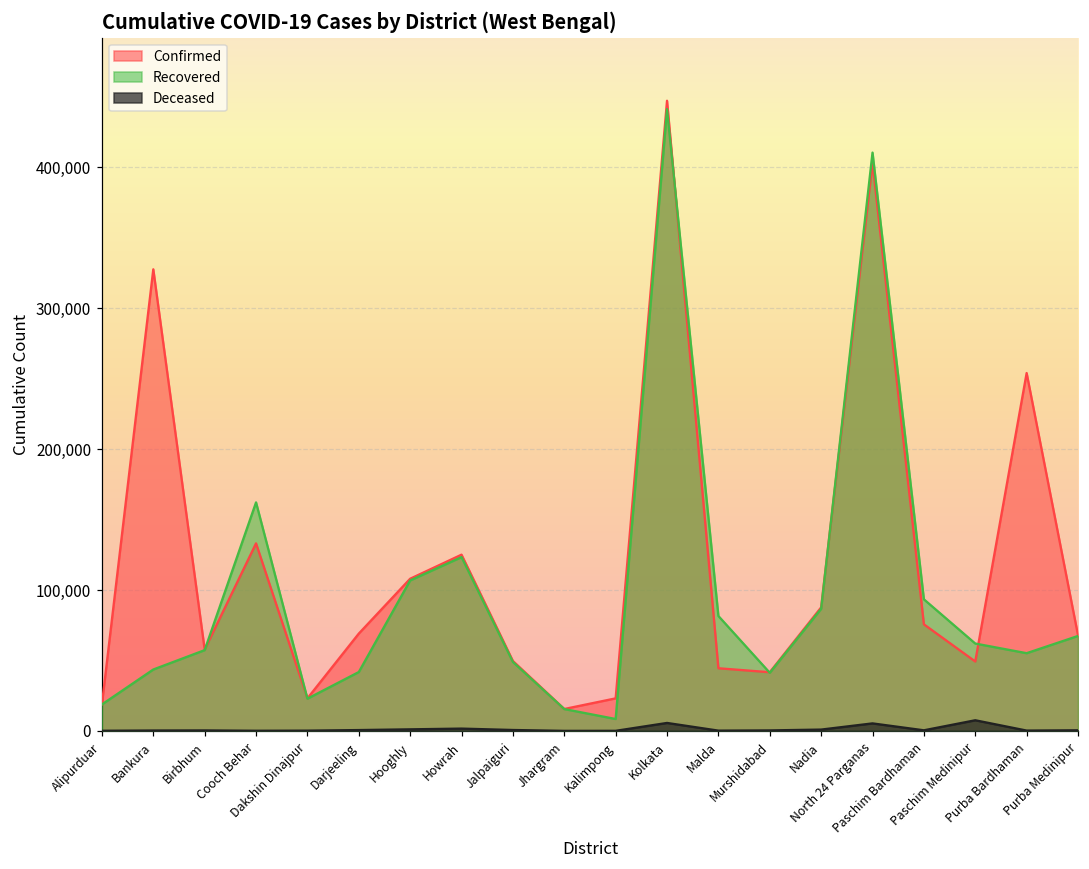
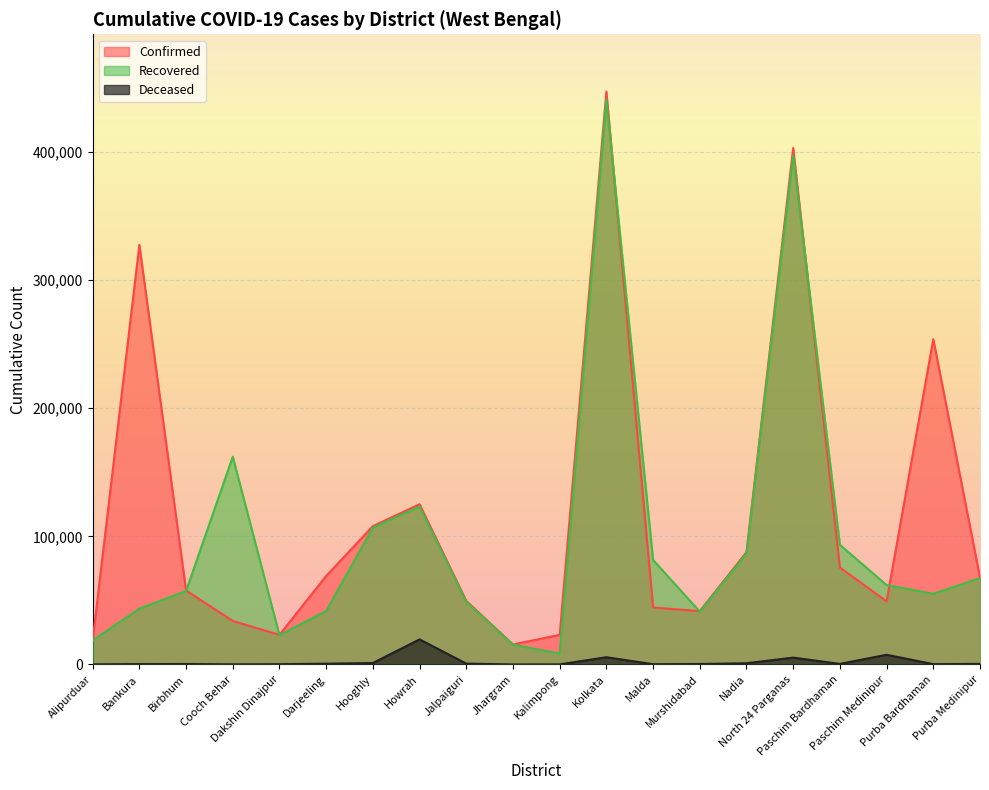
Confirmed, Cooch Behar: 133,000 -> 34,000
Deceased, Howrah: 2,000 -> 20,000
Recovered, North 24 Parganas: 410,000 -> 398,000
